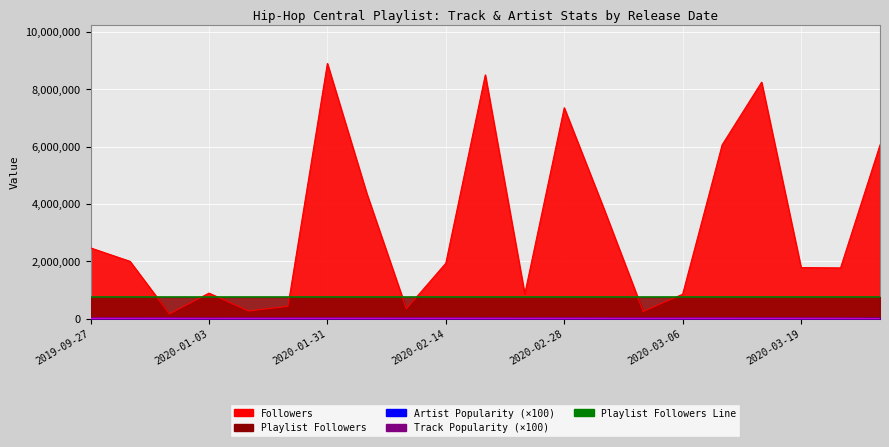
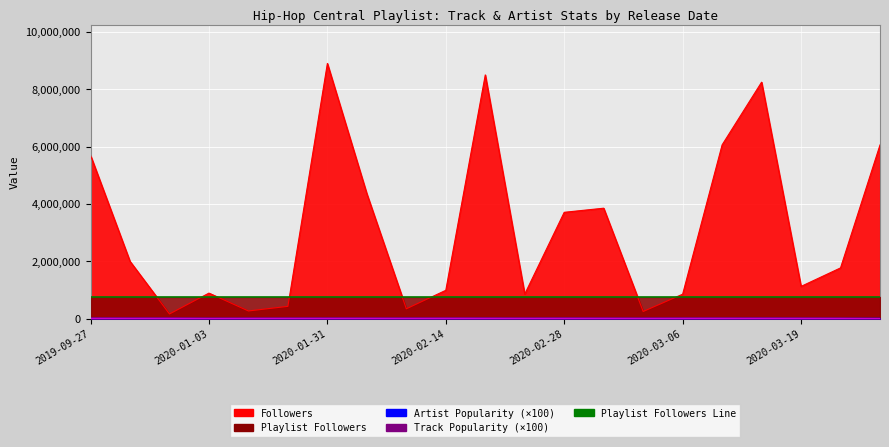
Followers, 2019-09-27: 2,500,000 -> 5,700,000
Followers, 2020-02-14: 1,900,000 -> 1,000,000
Followers, 2020-02-28: 7,400,000 -> 3,700,000
Followers, 2020-03-19: 1,800,000 -> 1,100,000
